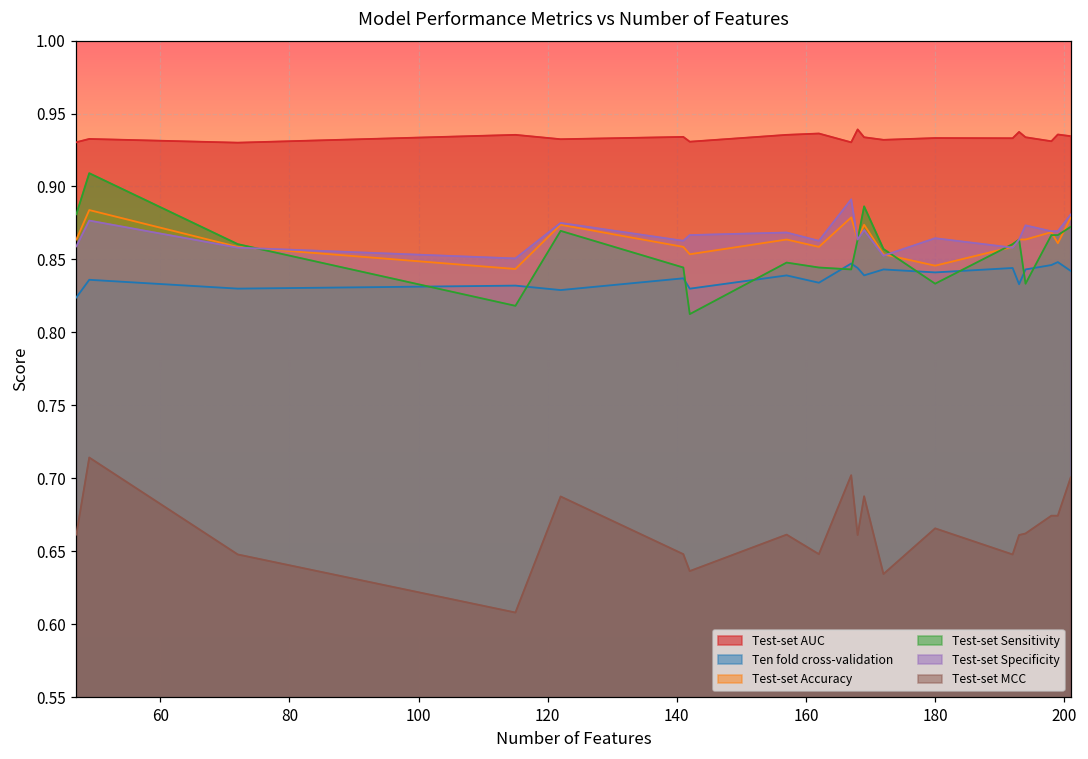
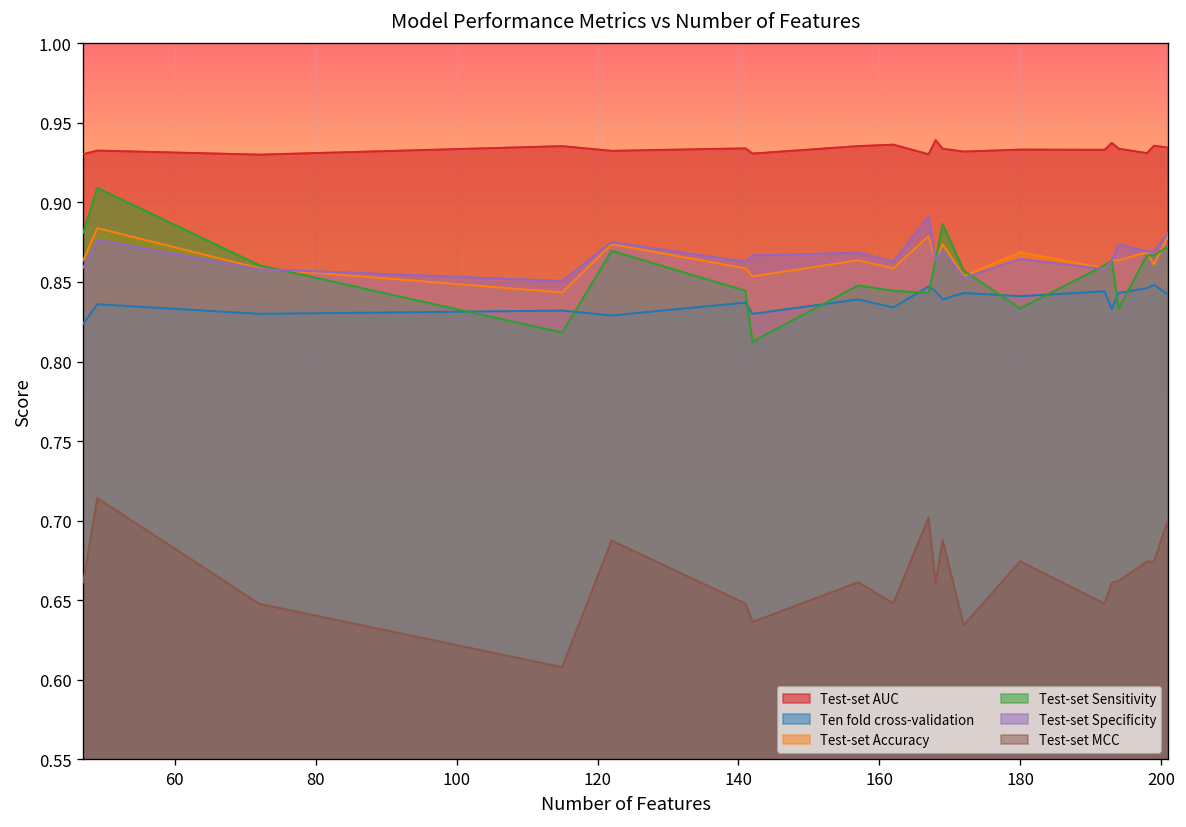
Test-set Accuracy, 180: 0.846 -> 0.869
Test-set MCC, 180: 0.666 -> 0.675
